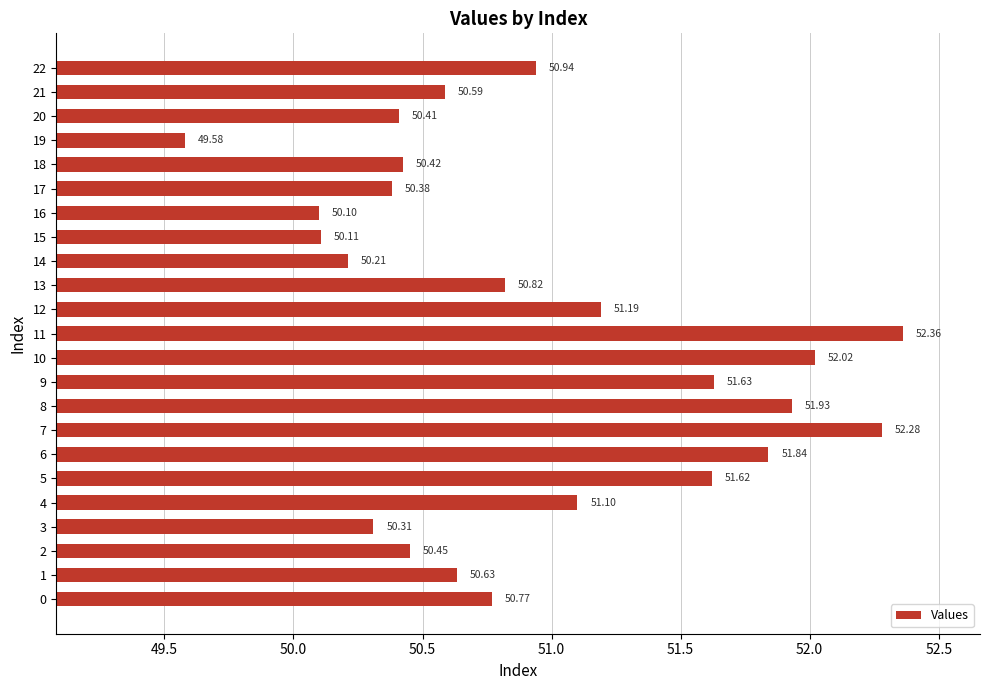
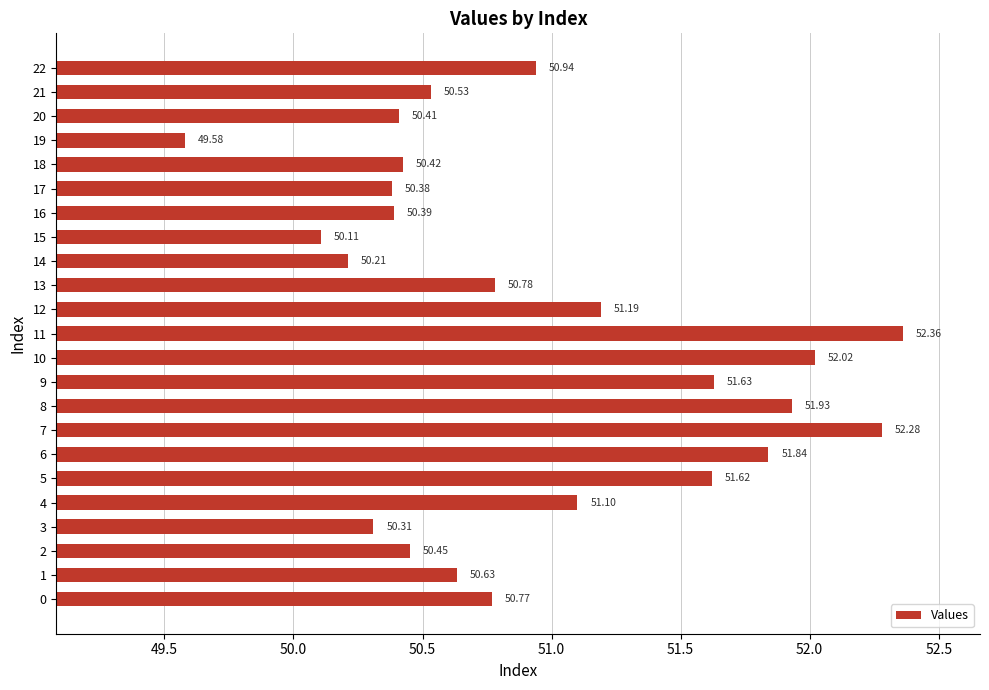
21: 50.59 -> 50.53
16: 50.10 -> 50.39
13: 50.82 -> 50.78
